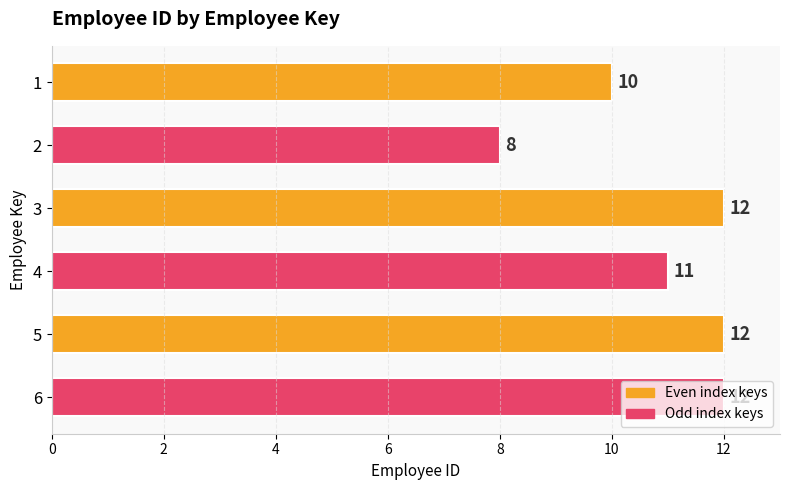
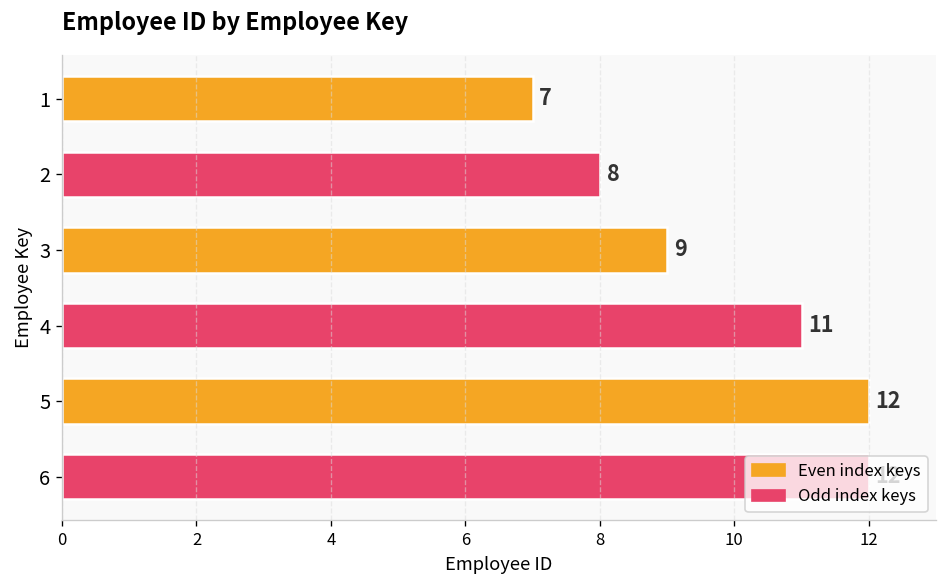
1: 10 -> 7
3: 12 -> 9
